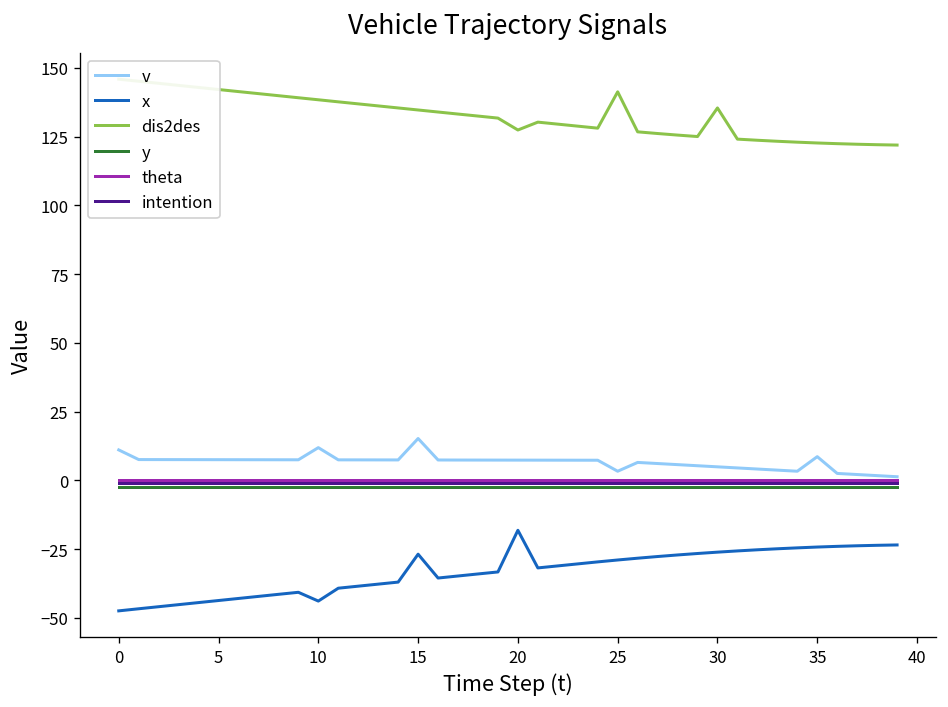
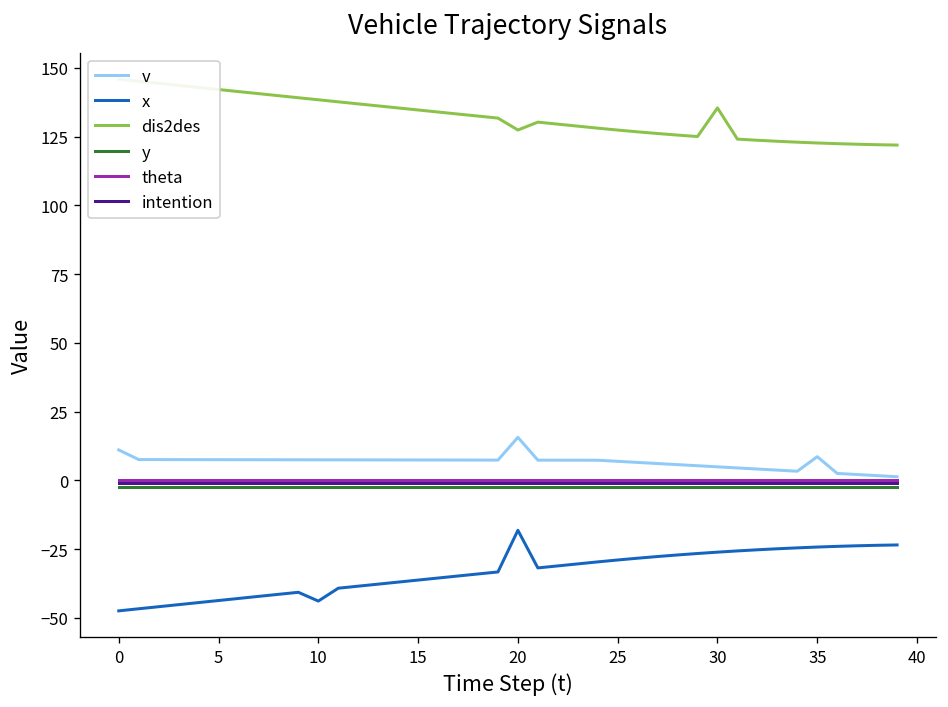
v, 10: 12 -> 7
v, 15: 15 -> 7
x, 15: -27 -> -36
v, 20: 7 -> 16
v, 25: 3 -> 7
dis2des, 25: 141 -> 127
